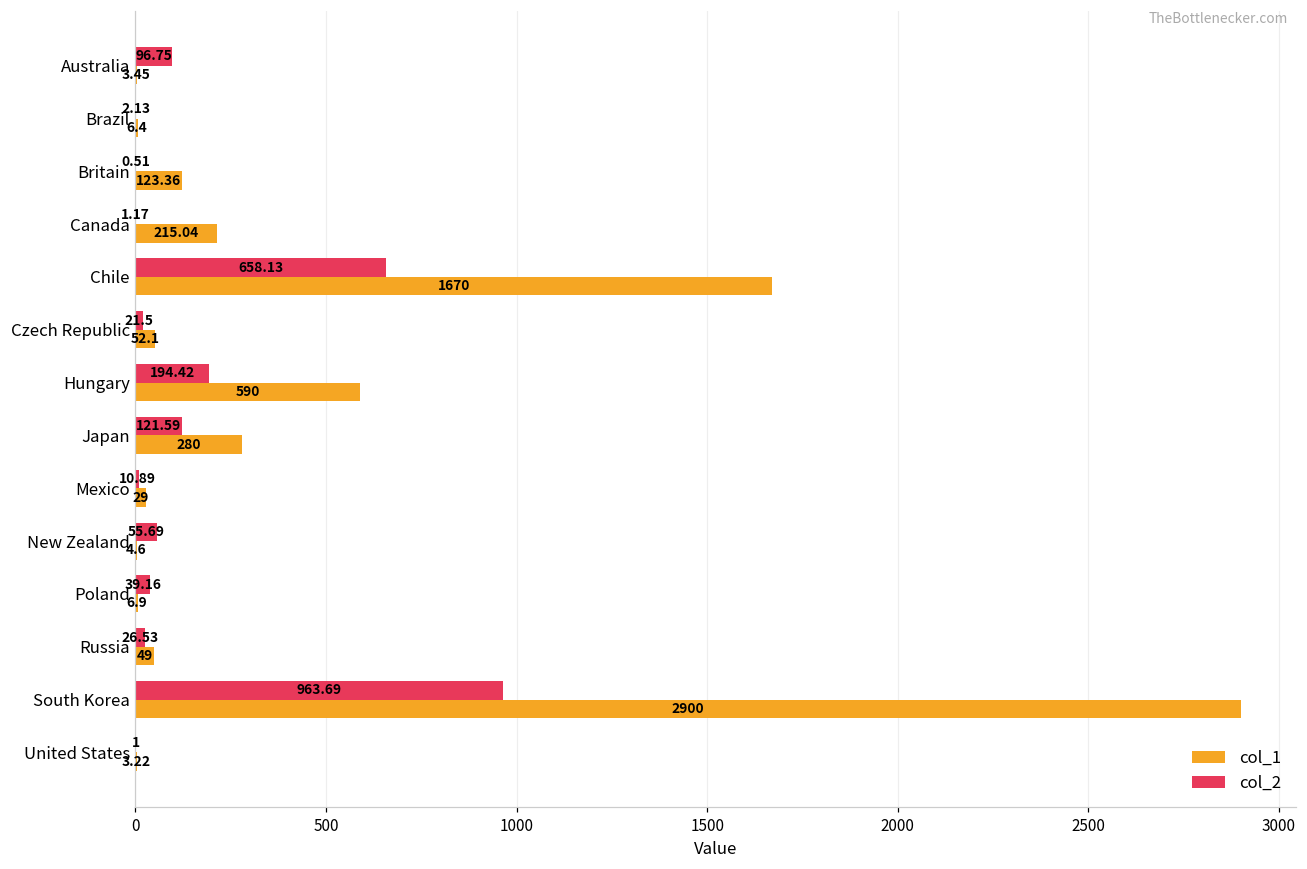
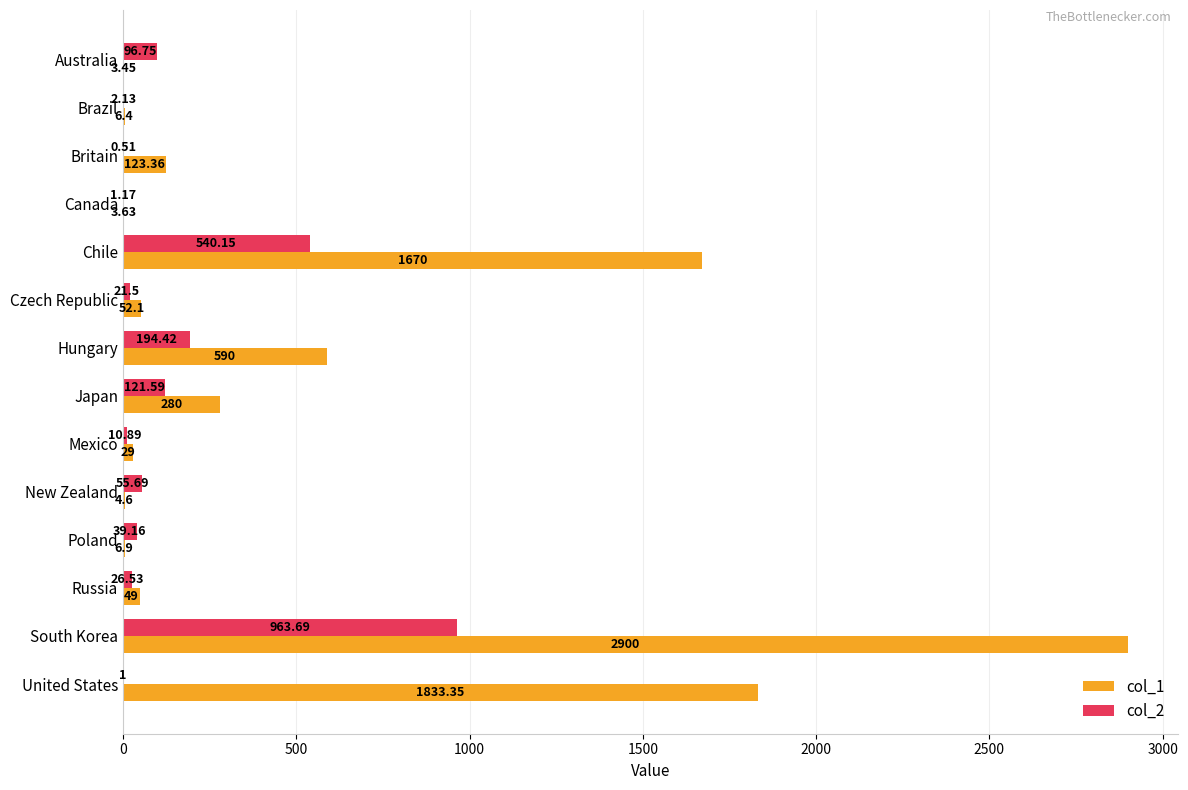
col_1, Canada: 215.04 -> 3.63
col_2, Chile: 658.13 -> 540.15
col_1, United States: 3.22 -> 1833.35
